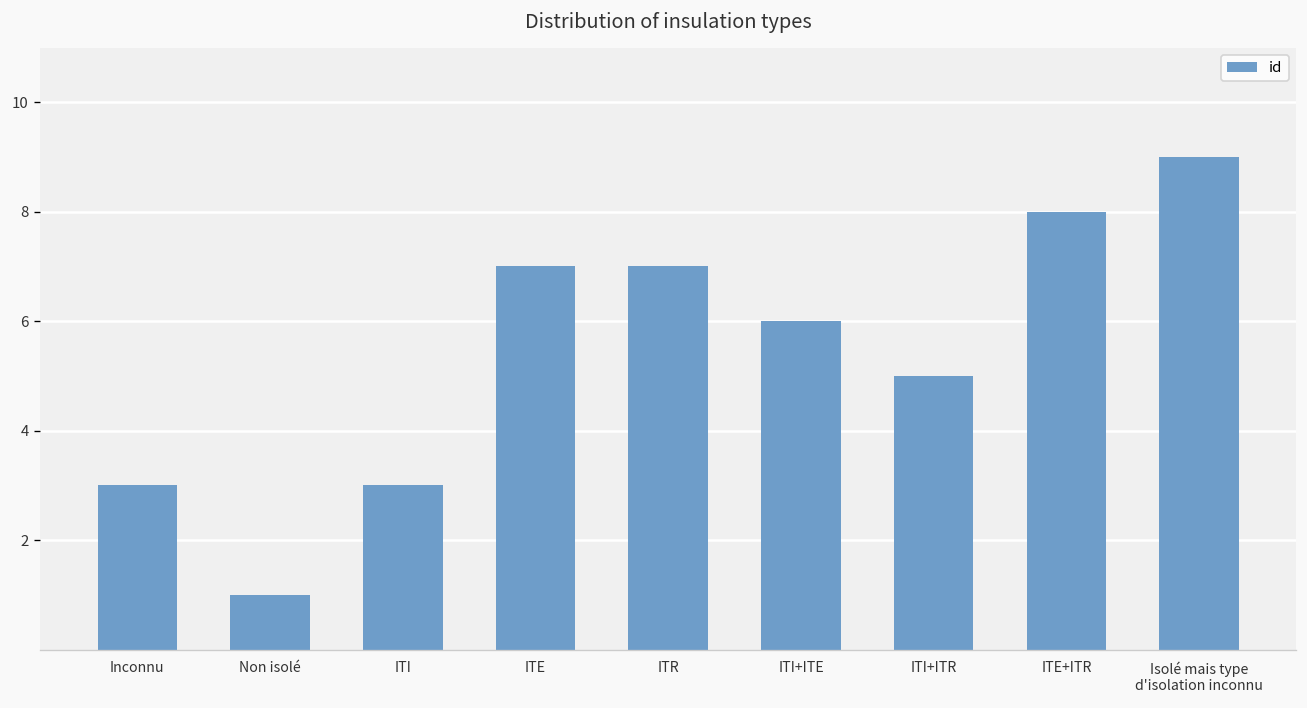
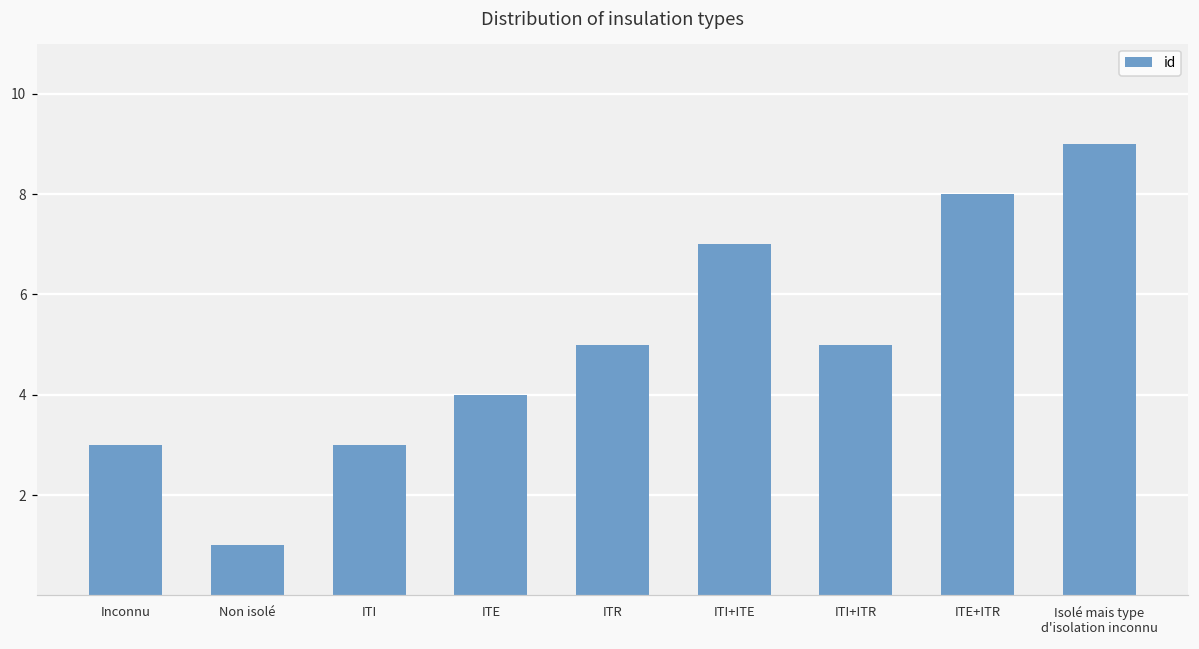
ITE: 7 -> 4
ITR: 7 -> 5
ITI+ITE: 6 -> 7
